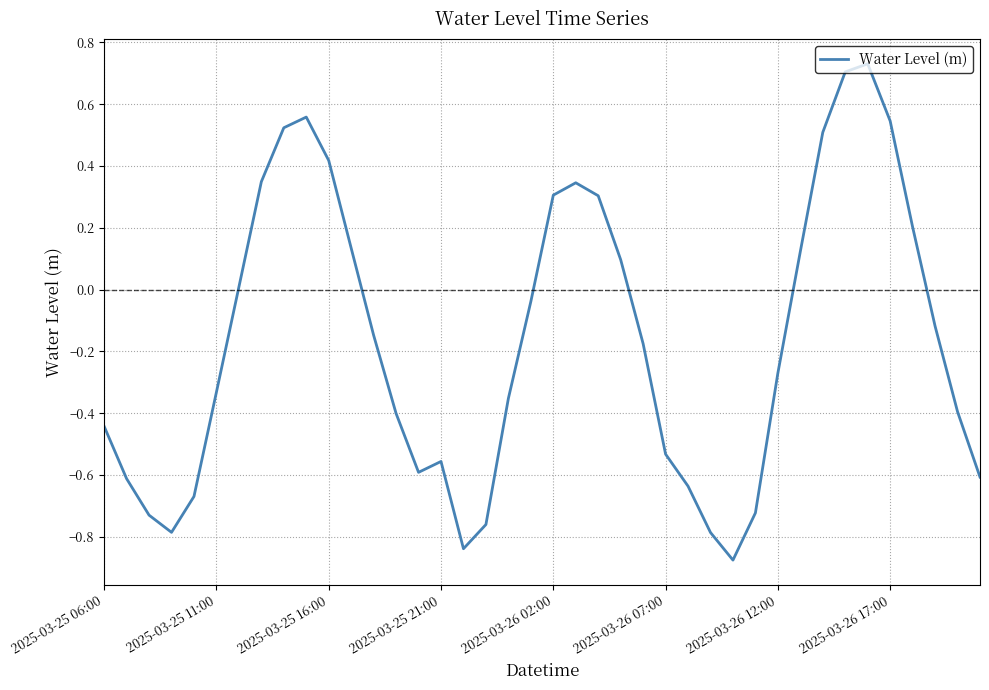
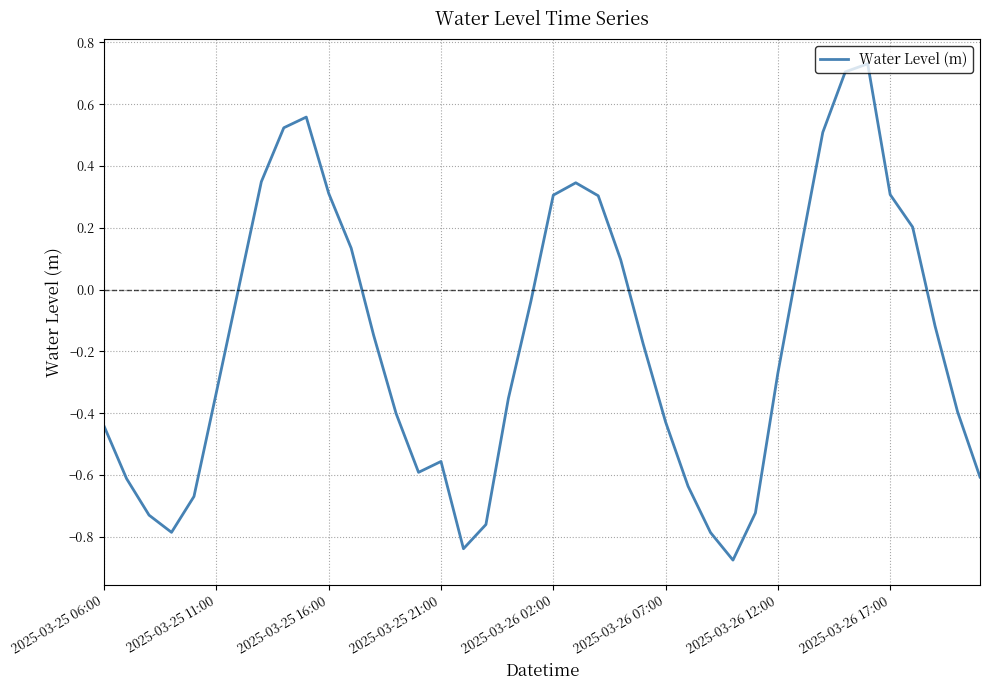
2025-03-25 16:00: 0.42 -> 0.31
2025-03-26 07:00: -0.53 -> -0.43
2025-03-26 17:00: 0.55 -> 0.31
